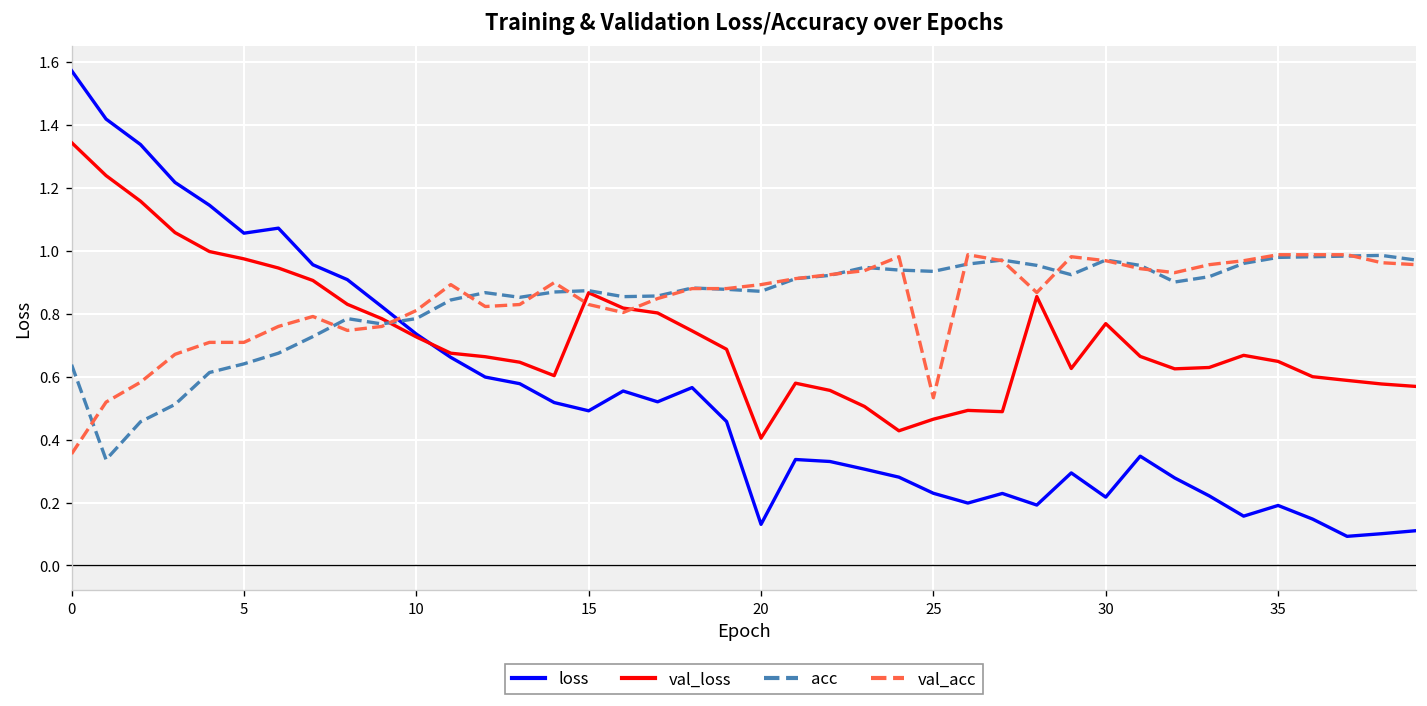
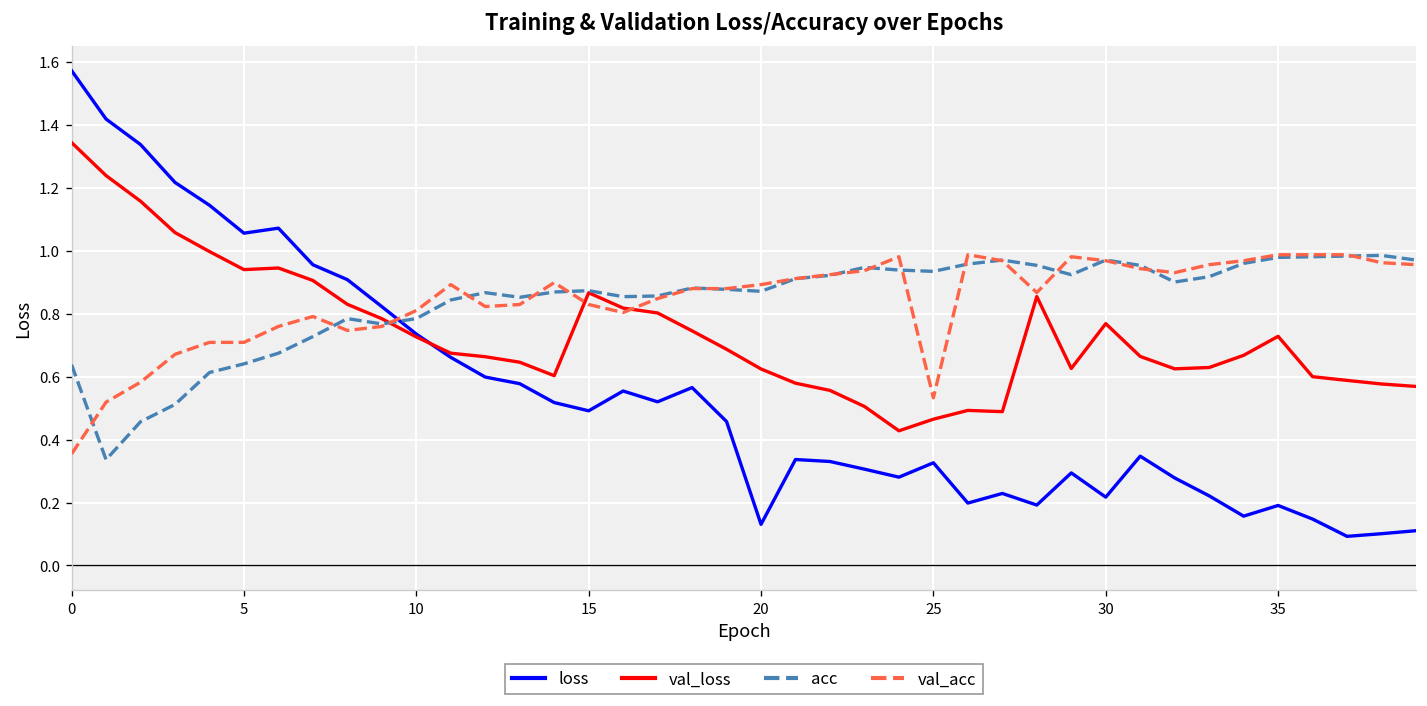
val_loss, 5: 0.97 -> 0.94
val_loss, 20: 0.40 -> 0.62
loss, 25: 0.23 -> 0.33
val_loss, 35: 0.65 -> 0.73
